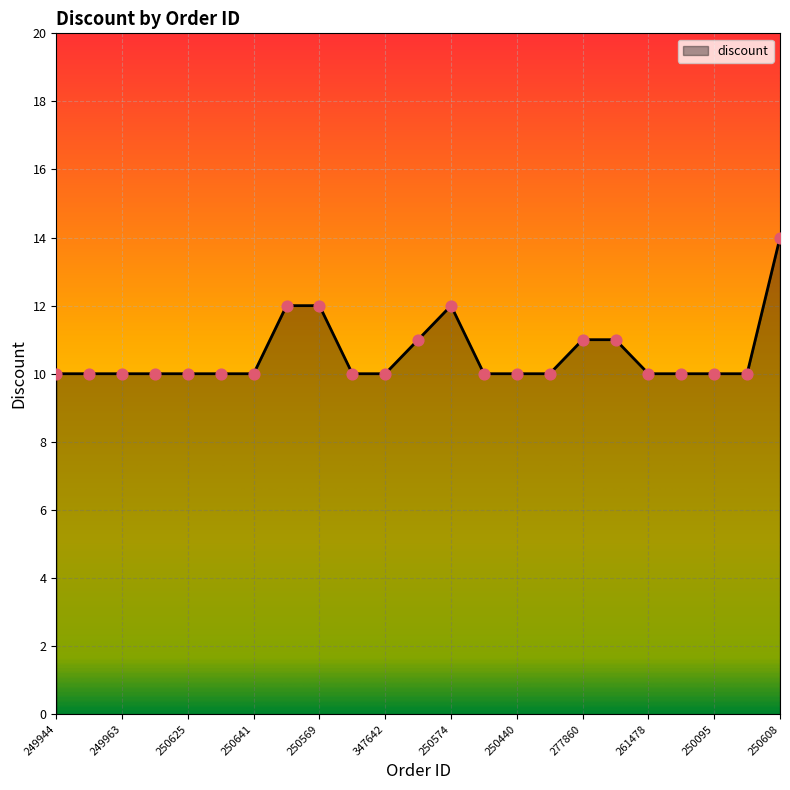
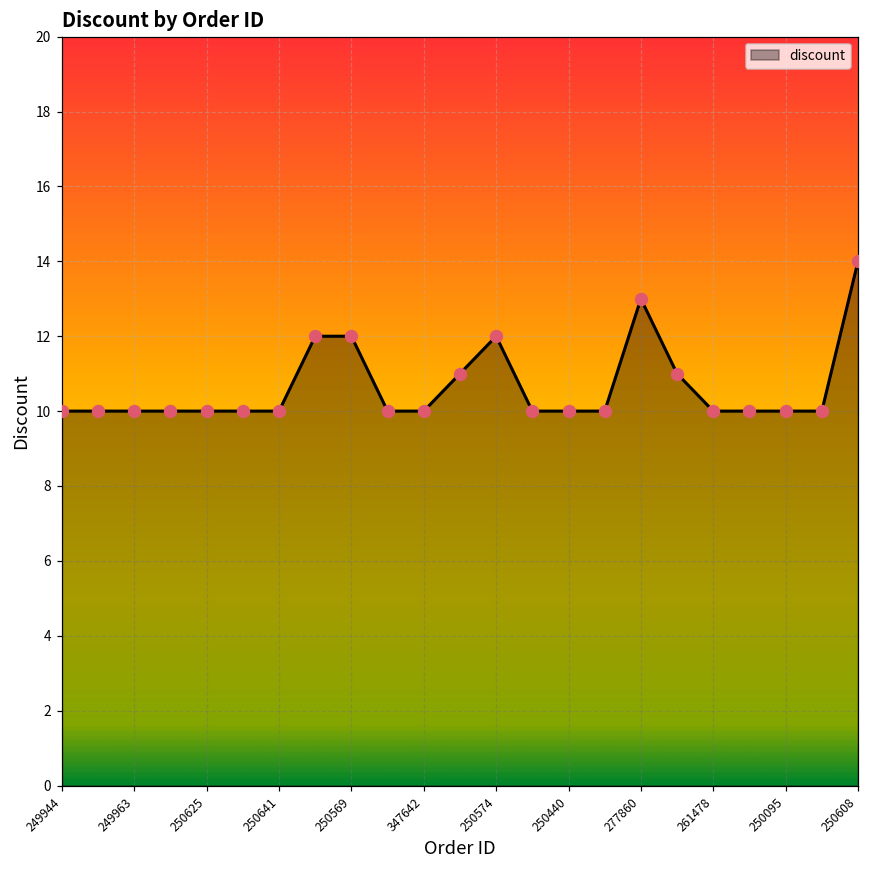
277860: 11 -> 13
